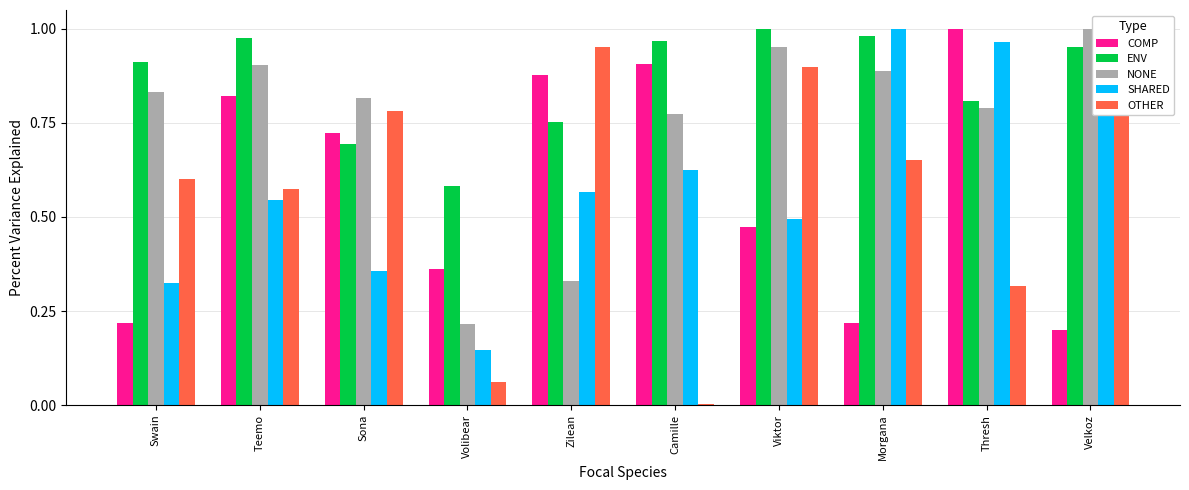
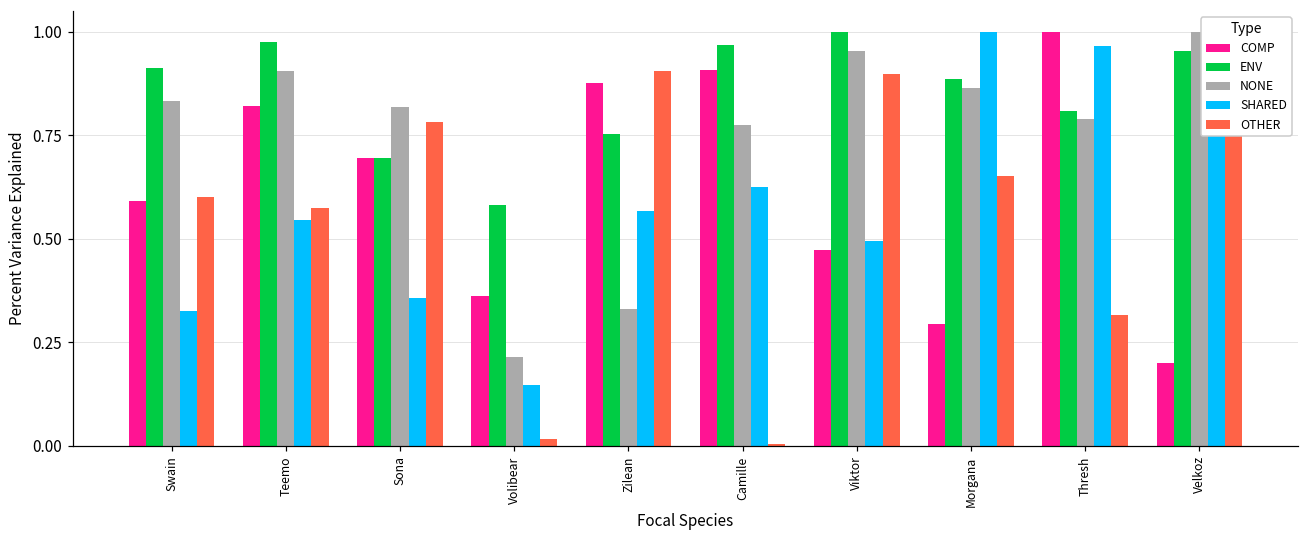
COMP, Swain: 0.22 -> 0.59
COMP, Sona: 0.72 -> 0.70
OTHER, Volibear: 0.06 -> 0.02
OTHER, Zilean: 0.95 -> 0.91
COMP, Morgana: 0.22 -> 0.30
ENV, Morgana: 0.98 -> 0.89
NONE, Morgana: 0.89 -> 0.86
